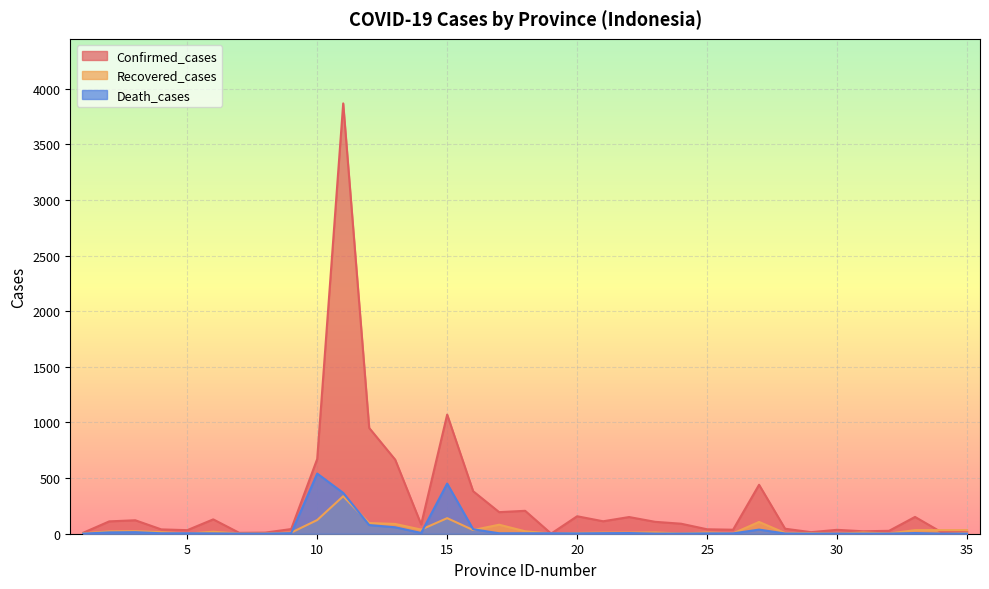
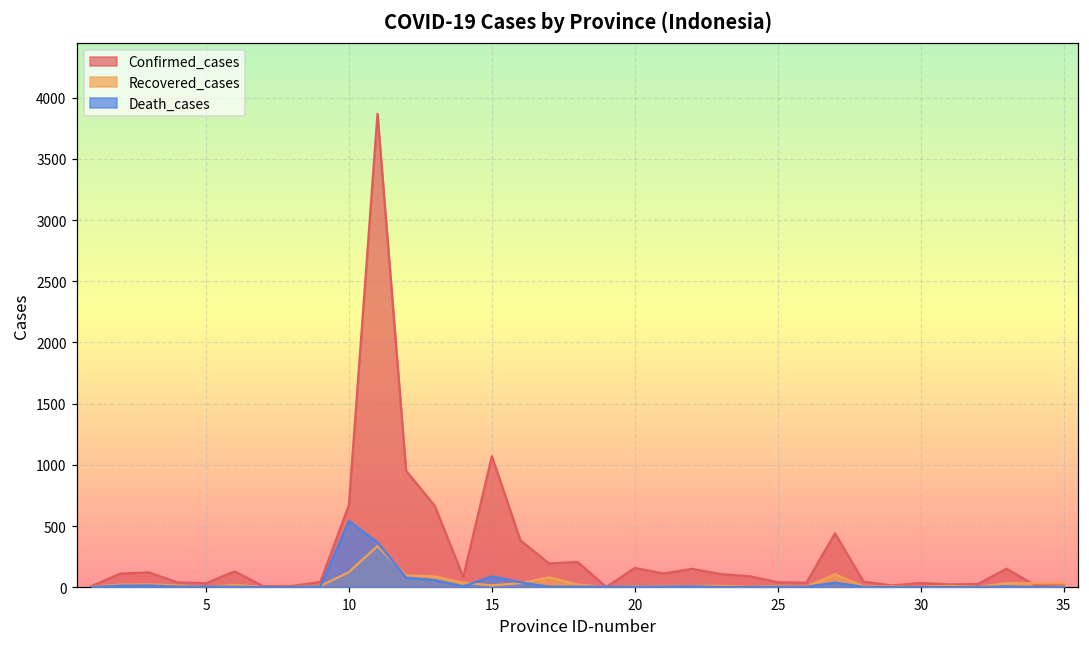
Recovered_cases, 15: 140 -> 20
Death_cases, 15: 450 -> 90
